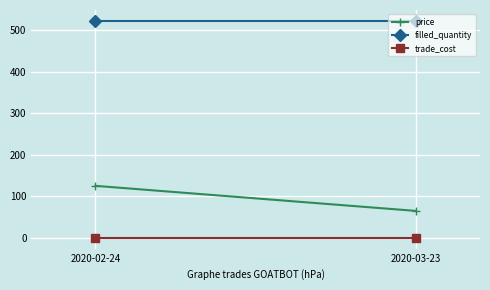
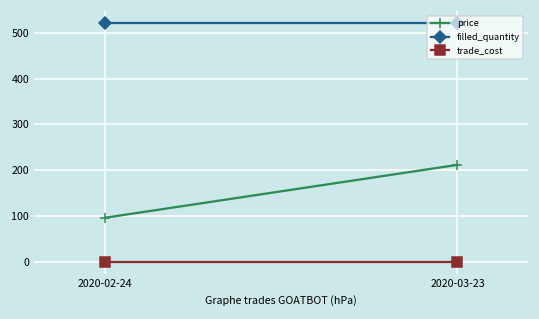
price, 2020-02-24: 130 -> 100
price, 2020-03-23: 60 -> 210
